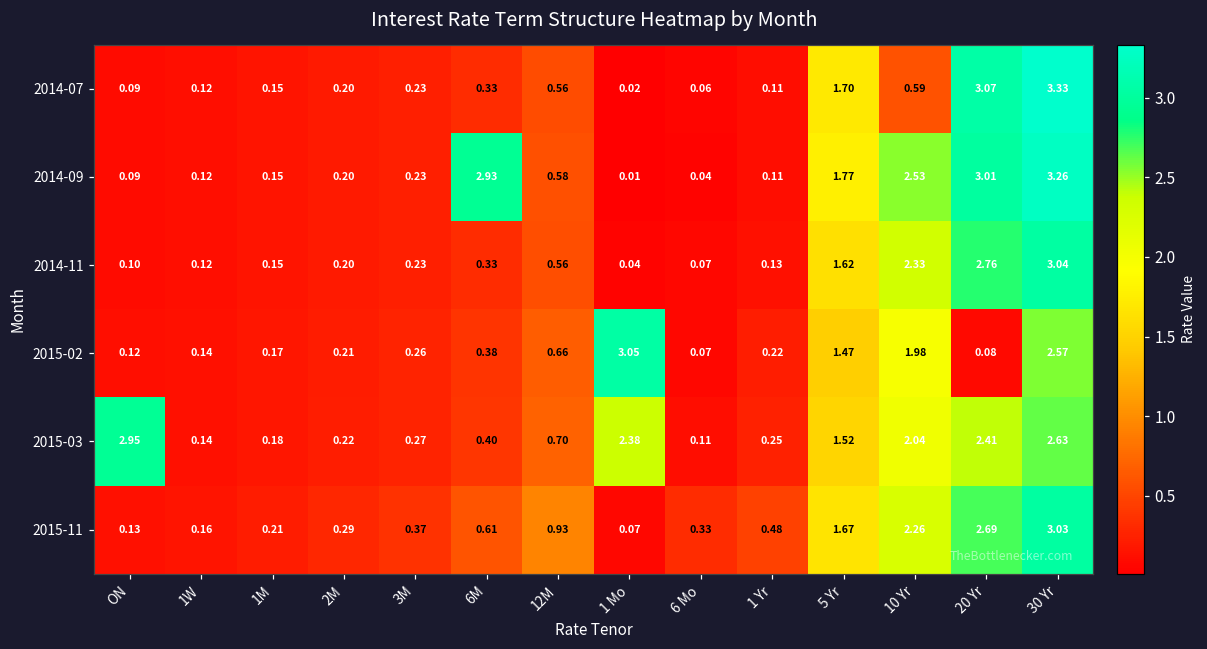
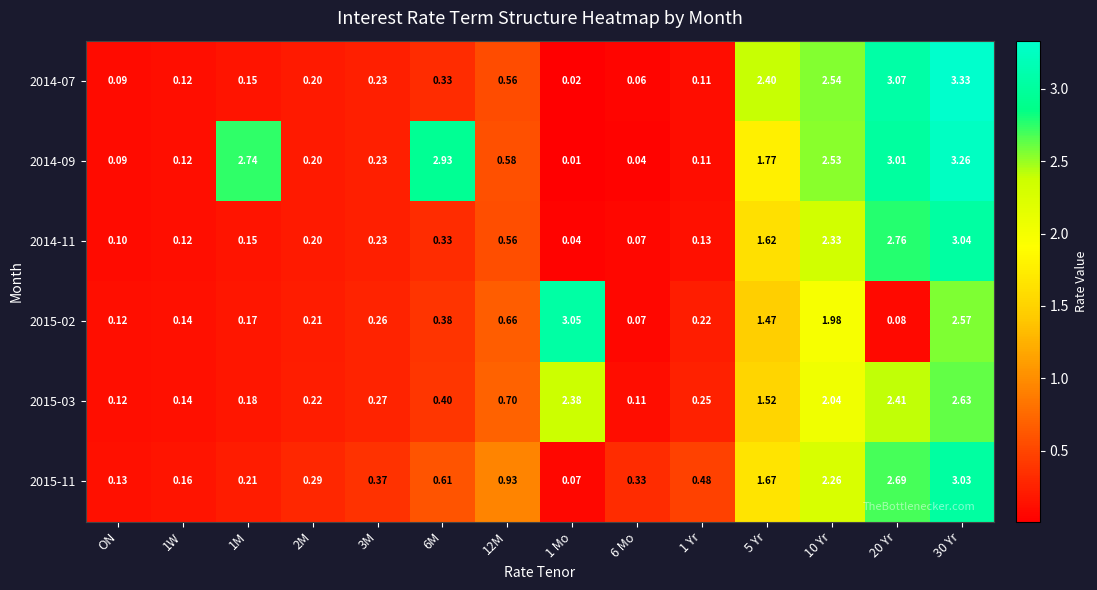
2014-07, 5 Yr: 1.70 -> 2.40
2014-07, 10 Yr: 0.59 -> 2.54
2014-09, 1M: 0.15 -> 2.74
2015-03, ON: 2.95 -> 0.12
